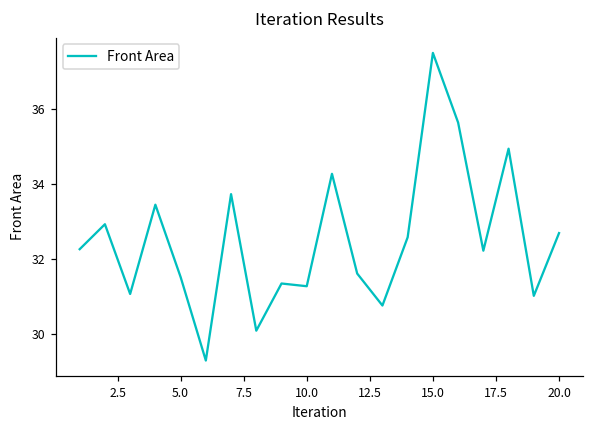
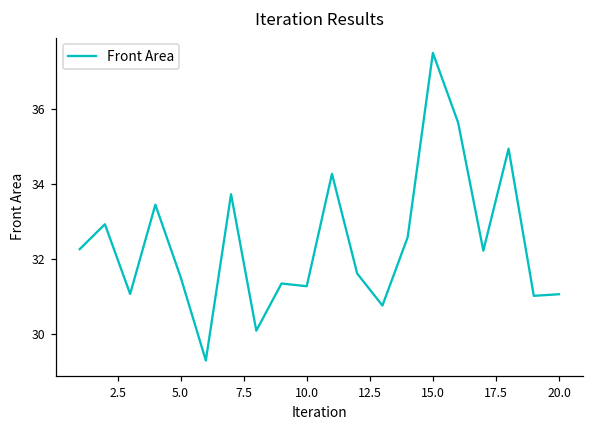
20.0: 32.7 -> 31.1
